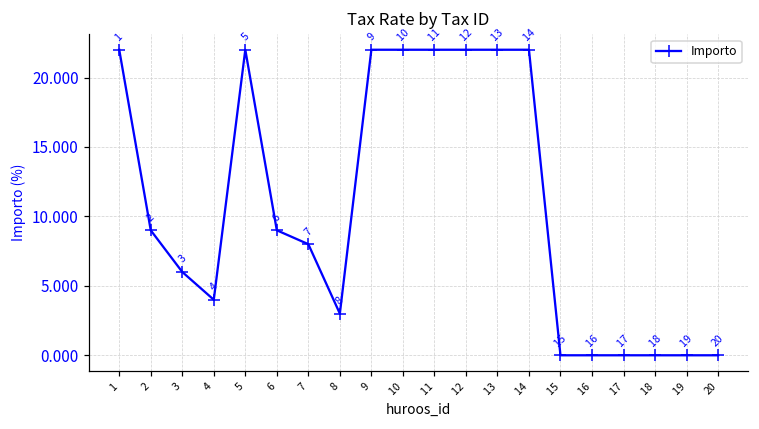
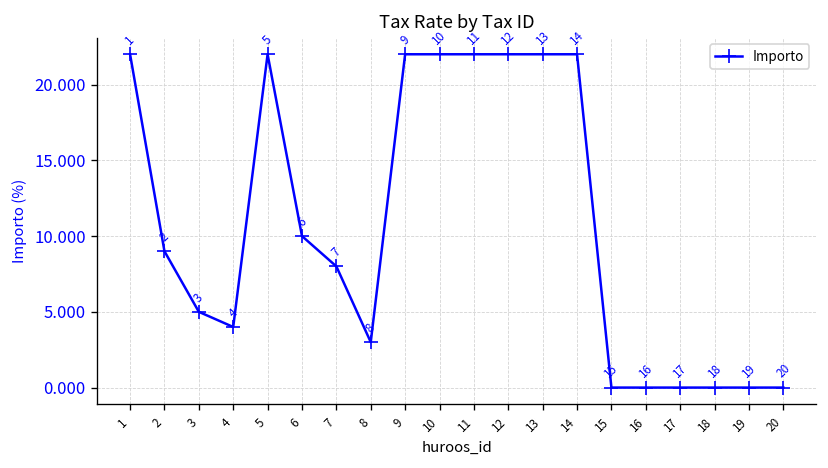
3: 6 -> 5
6: 9 -> 10
